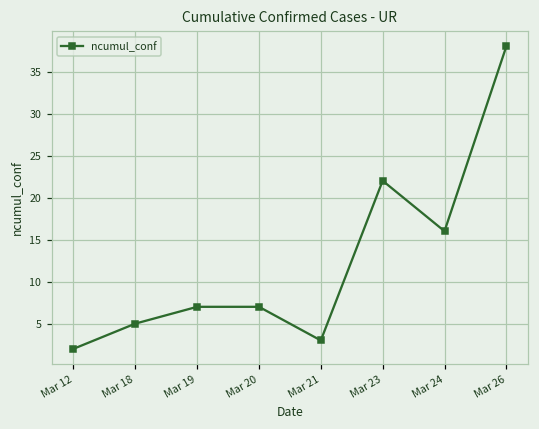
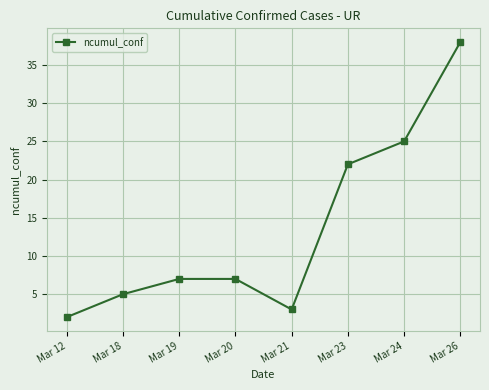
Mar 24: 16 -> 25
